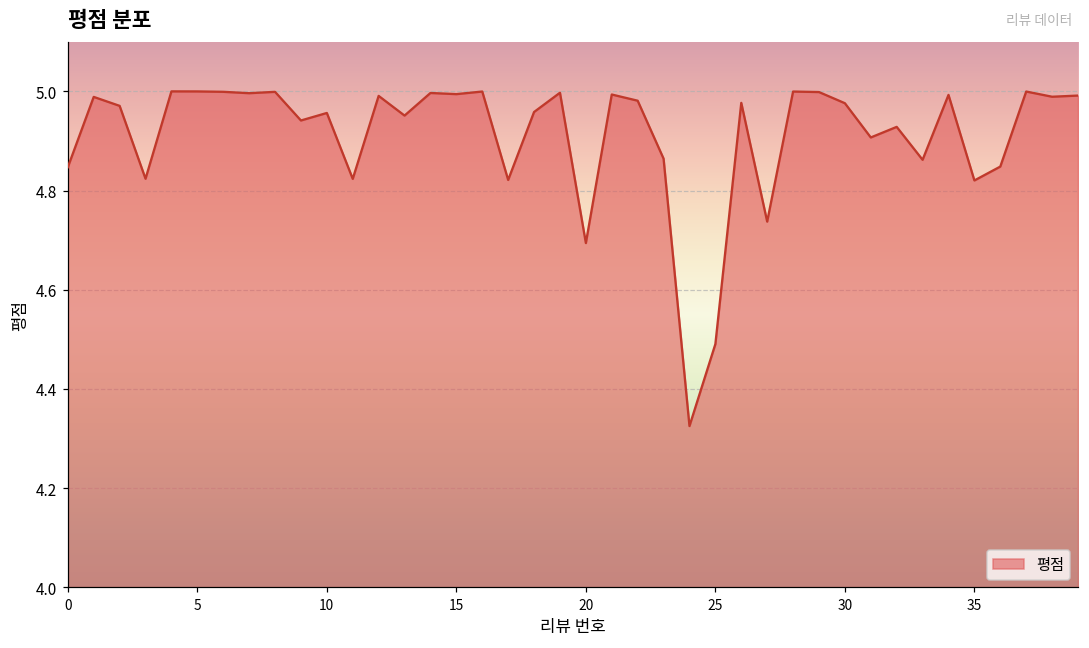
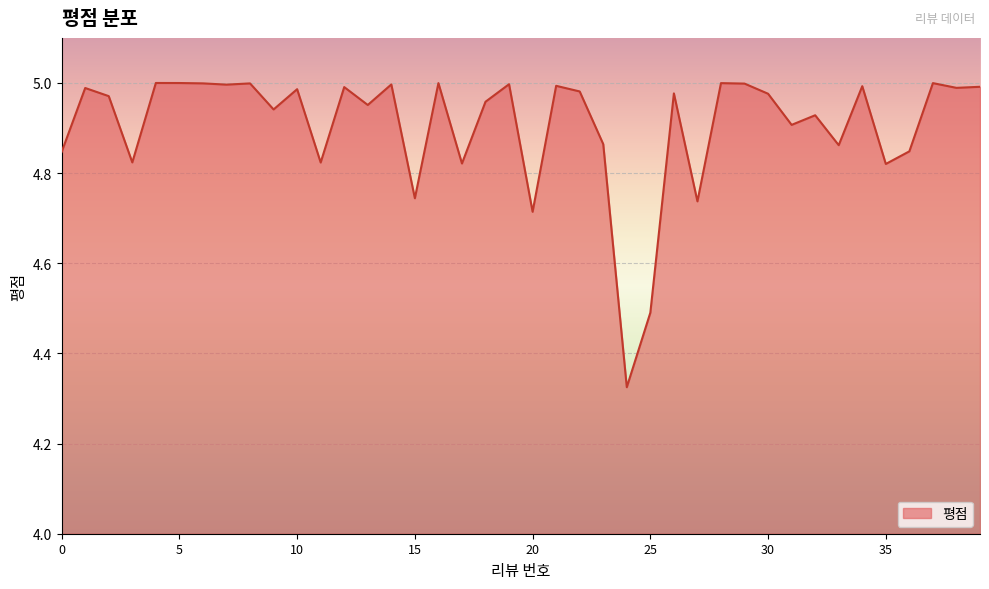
10: 4.96 -> 4.99
15: 4.99 -> 4.74
20: 4.69 -> 4.71
